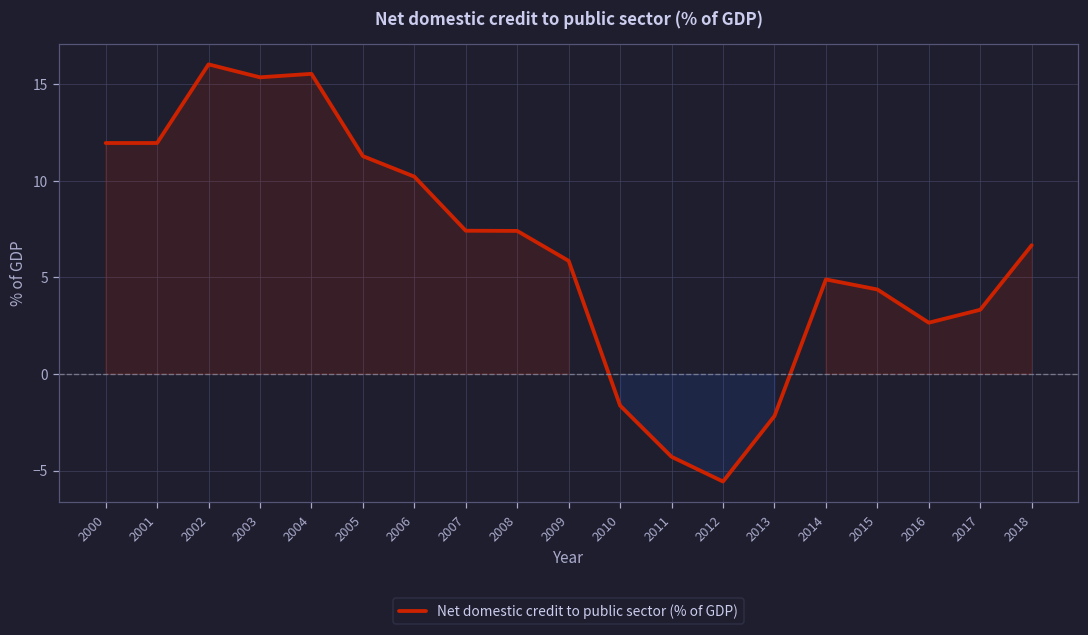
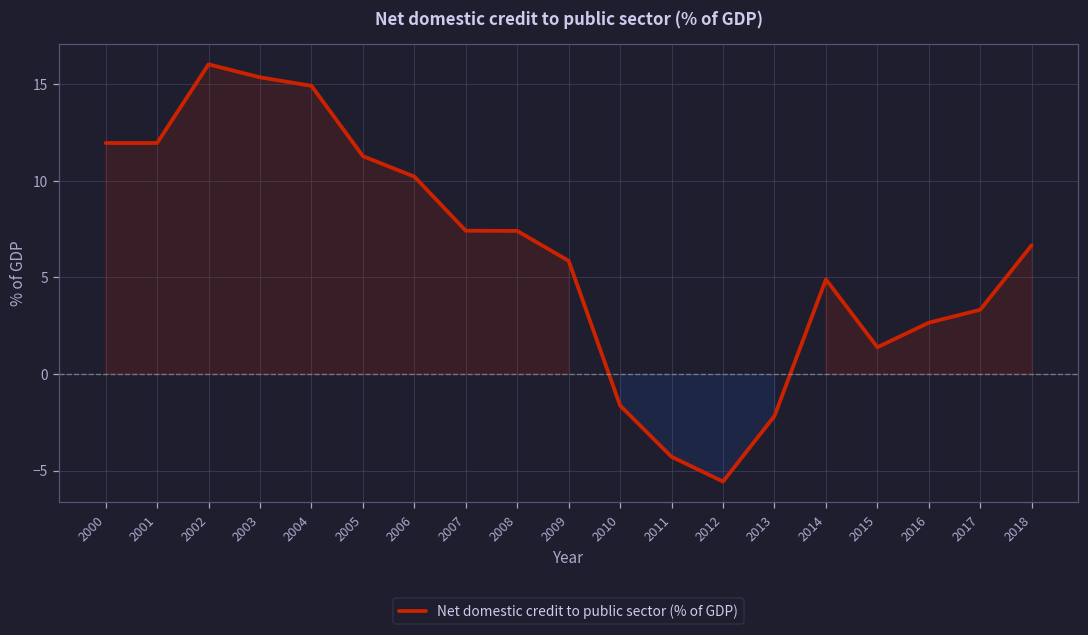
Net domestic credit to public sector (% of GDP), 2004: 15.5 -> 14.9
Net domestic credit to public sector (% of GDP), 2015: 4.4 -> 1.4
